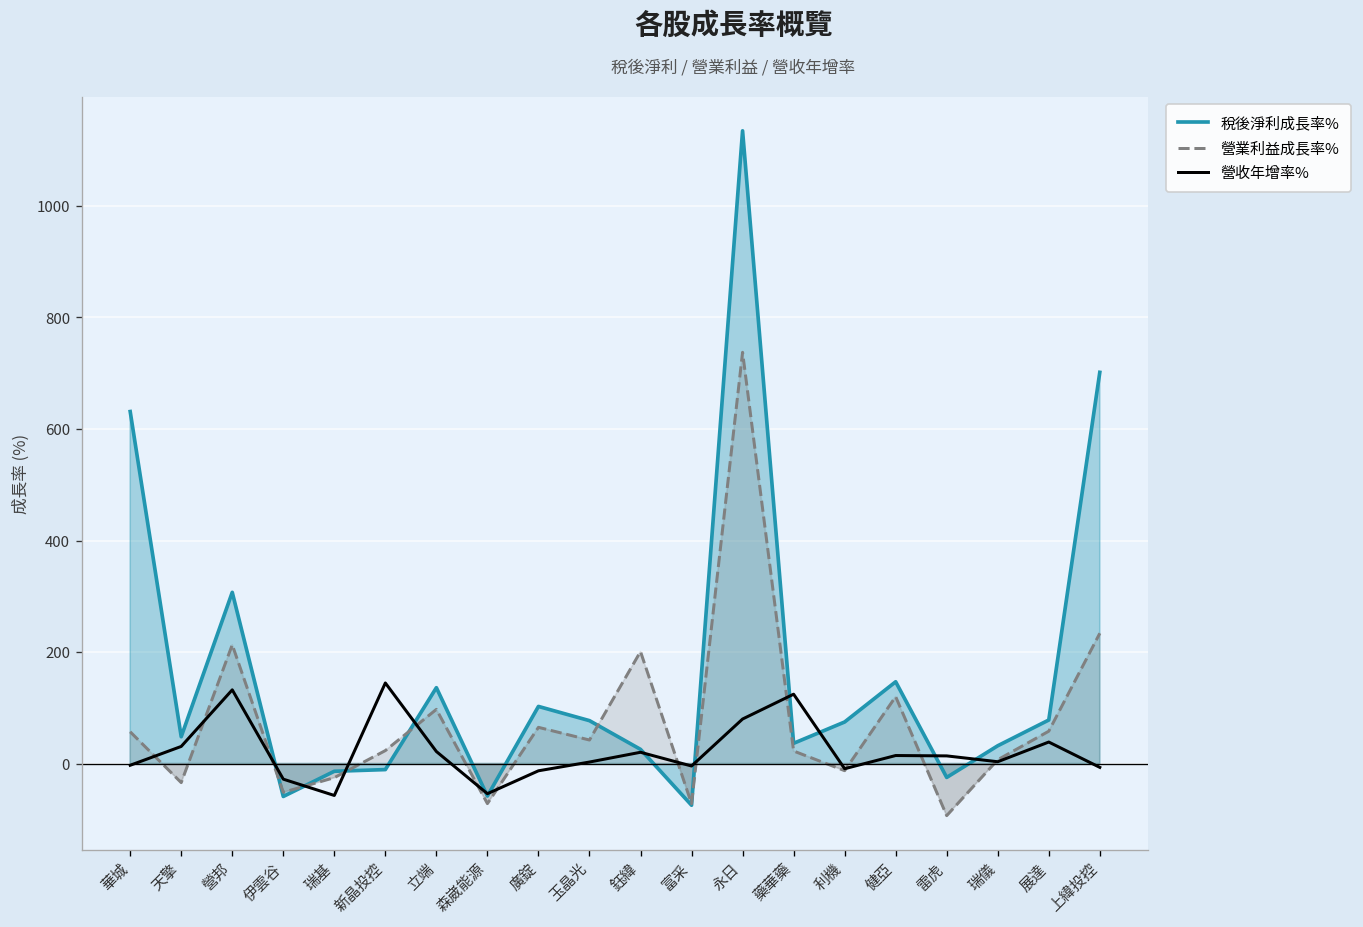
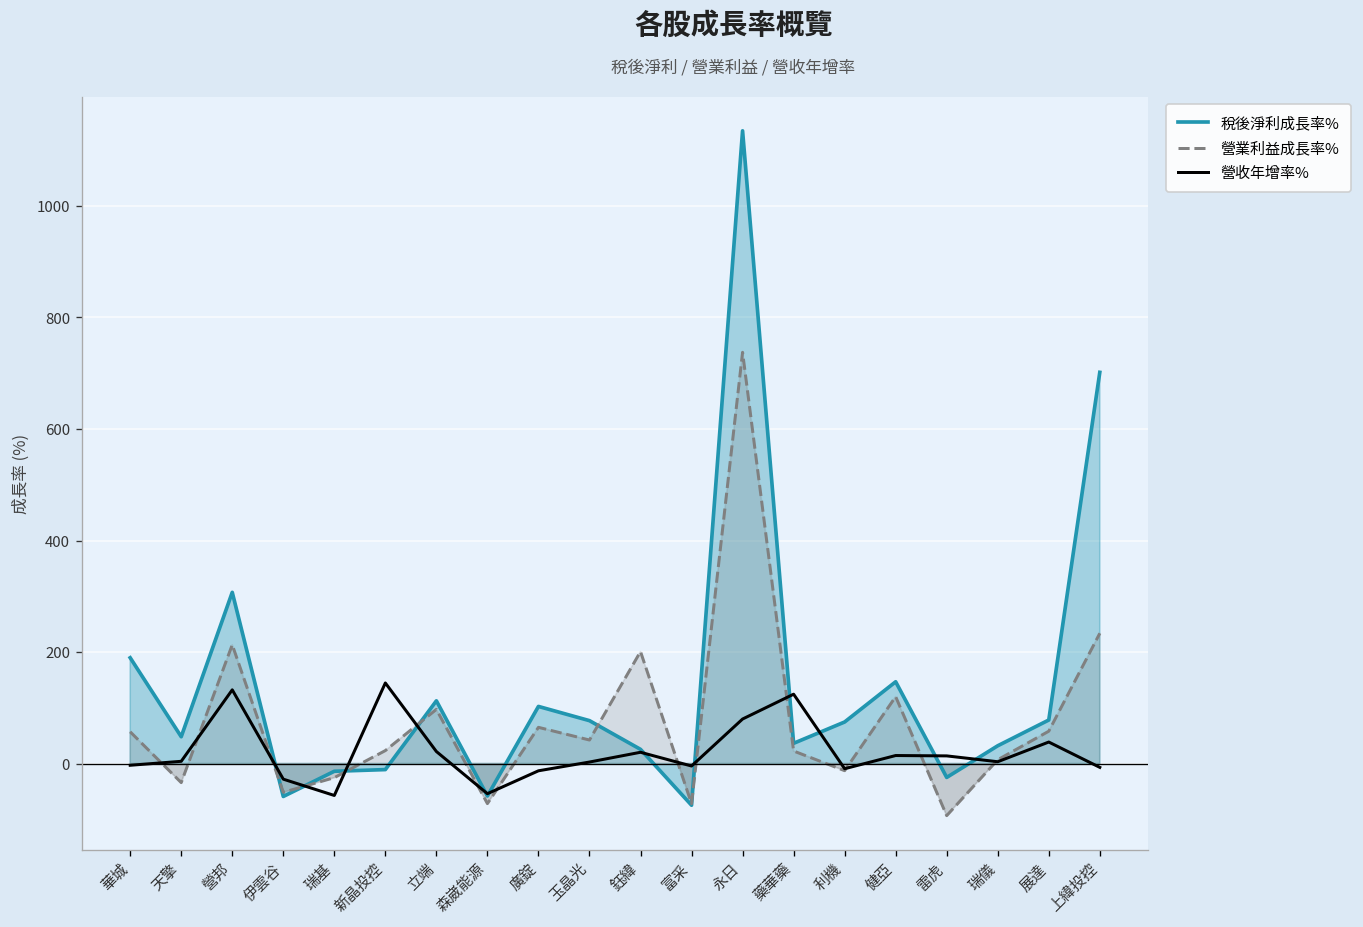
稅後淨利成長率%, 華城: 630 -> 190
營收年增率%, 天擎: 30 -> 0
稅後淨利成長率%, 立端: 140 -> 110
